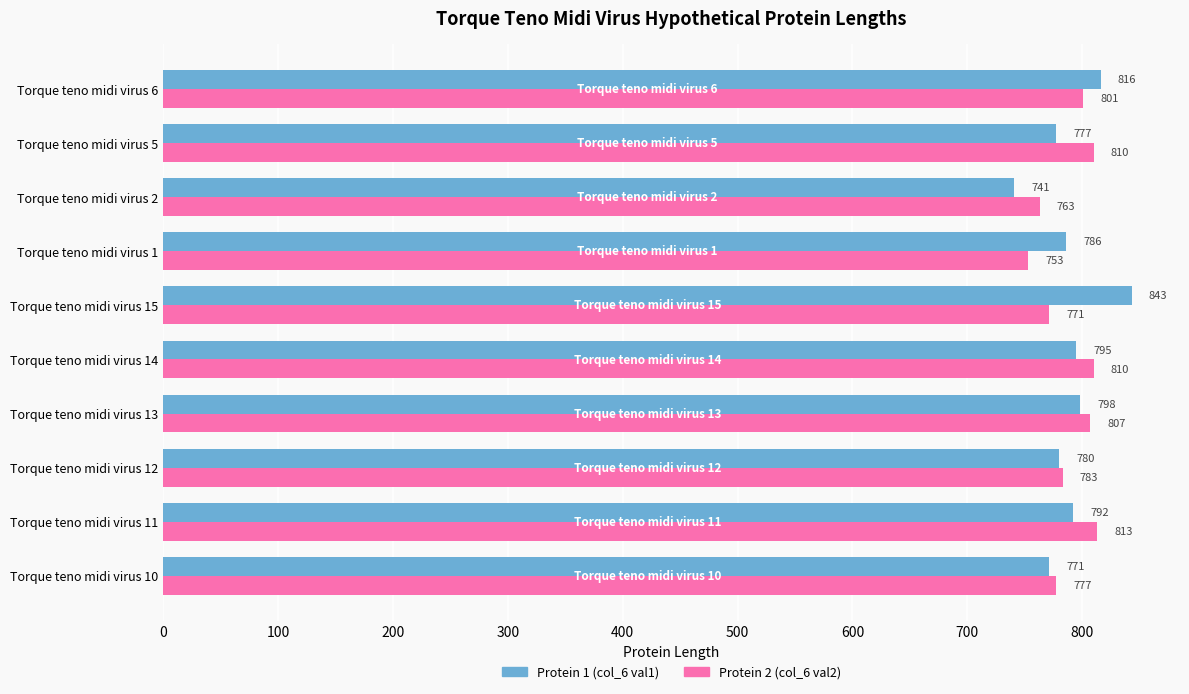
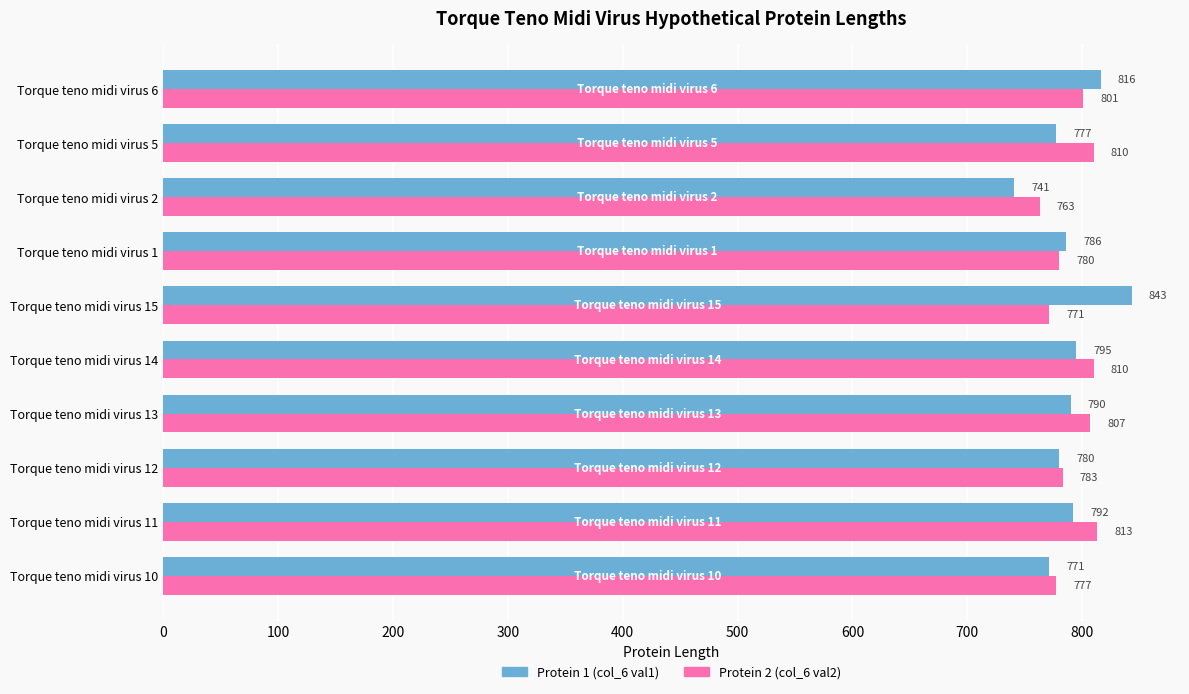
Protein 2 (col_6 val2), Torque teno midi virus 1: 753 -> 780
Protein 1 (col_6 val1), Torque teno midi virus 13: 798 -> 790
